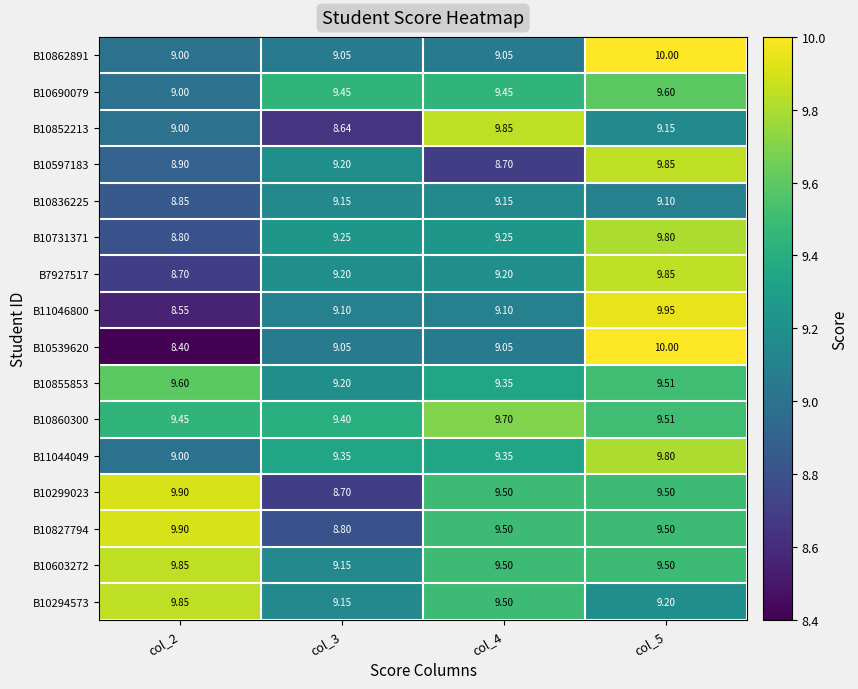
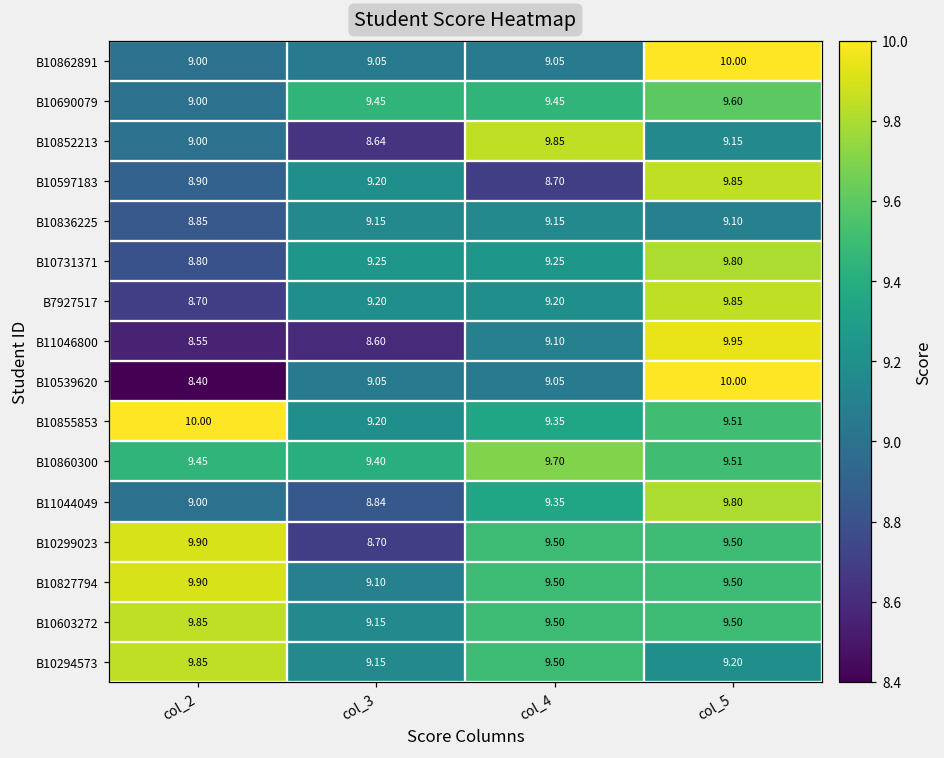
B11046800, col_3: 9.10 -> 8.60
B10855853, col_2: 9.60 -> 10.00
B11044049, col_3: 9.35 -> 8.84
B10827794, col_3: 8.80 -> 9.10
